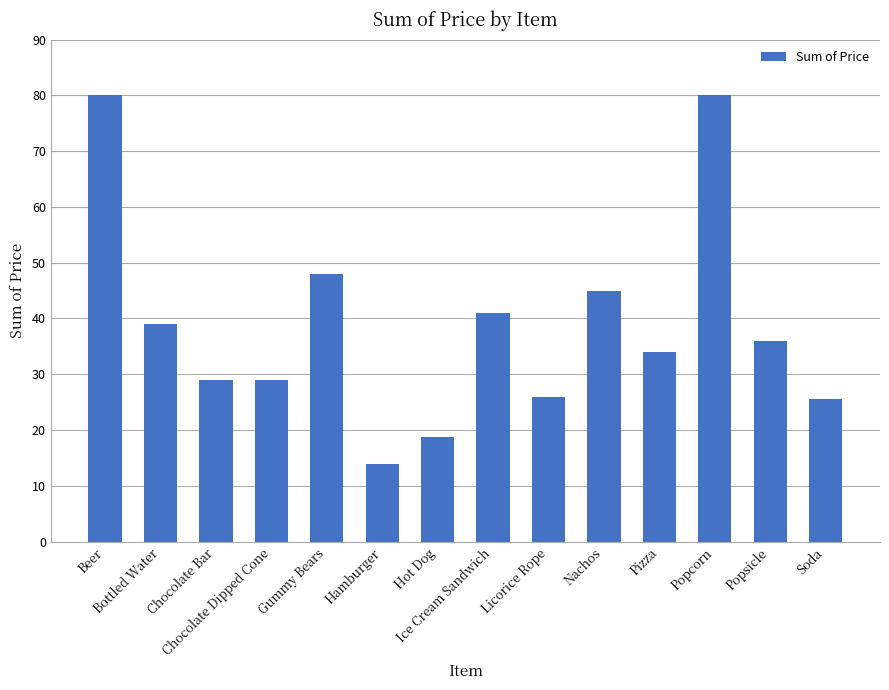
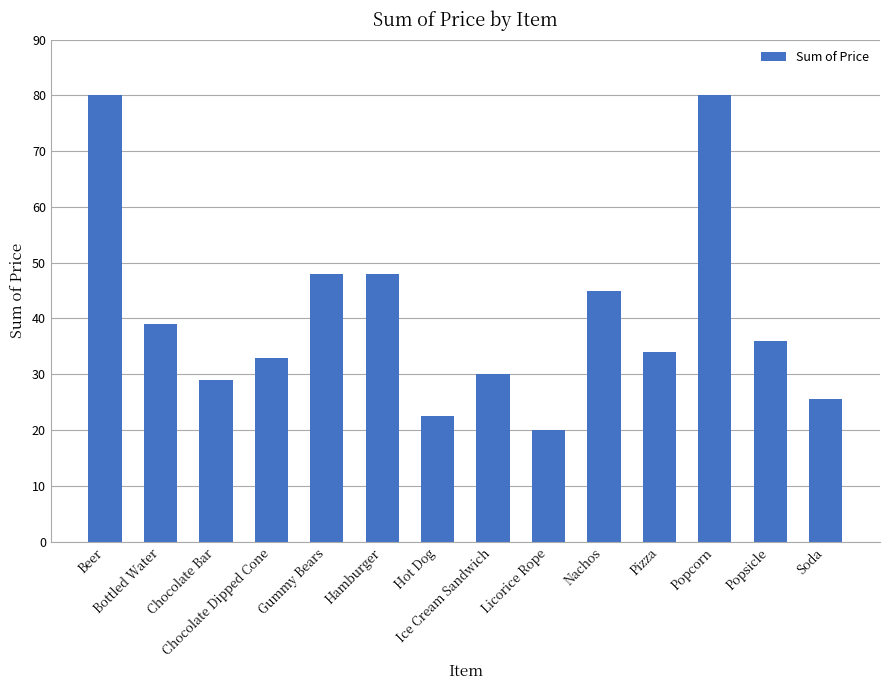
Chocolate Dipped Cone: 29 -> 33
Hamburger: 14 -> 48
Hot Dog: 19 -> 23
Ice Cream Sandwich: 41 -> 30
Licorice Rope: 26 -> 20
